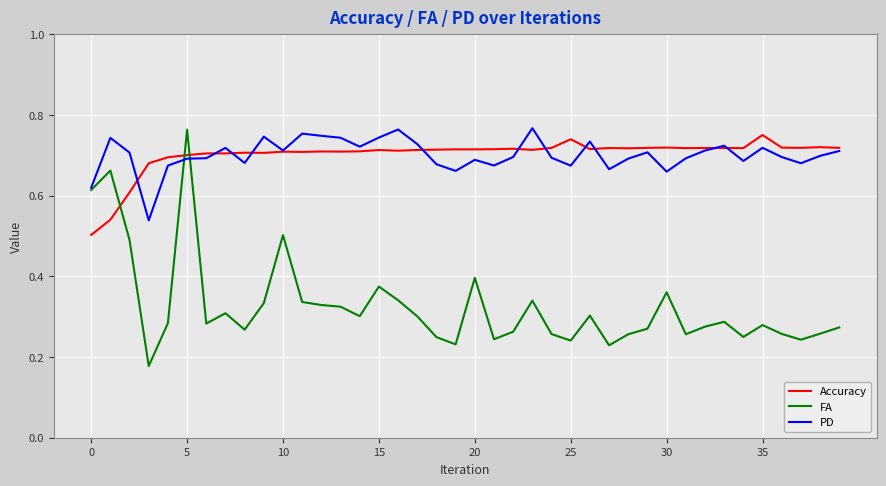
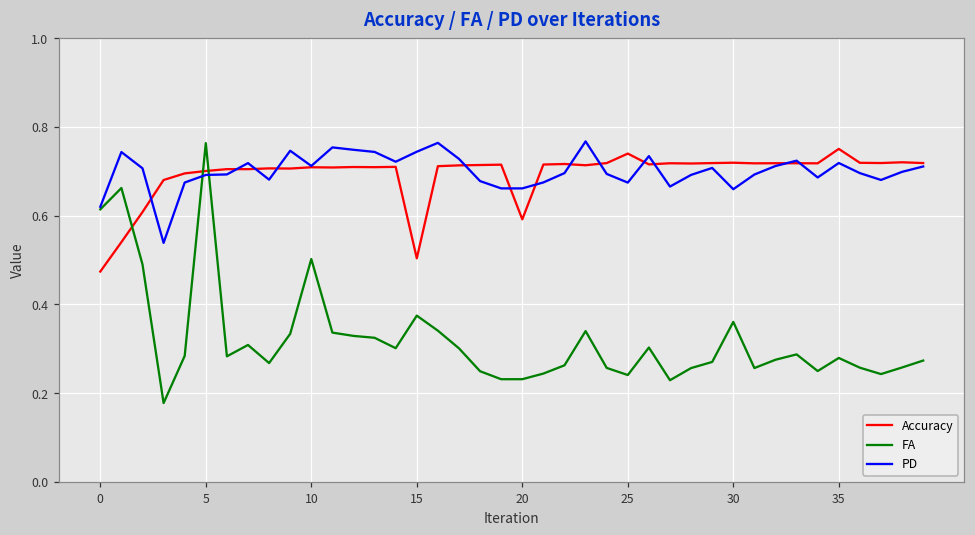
Accuracy, 0: 0.50 -> 0.47
Accuracy, 15: 0.71 -> 0.50
Accuracy, 20: 0.72 -> 0.59
FA, 20: 0.40 -> 0.23
PD, 20: 0.69 -> 0.66
